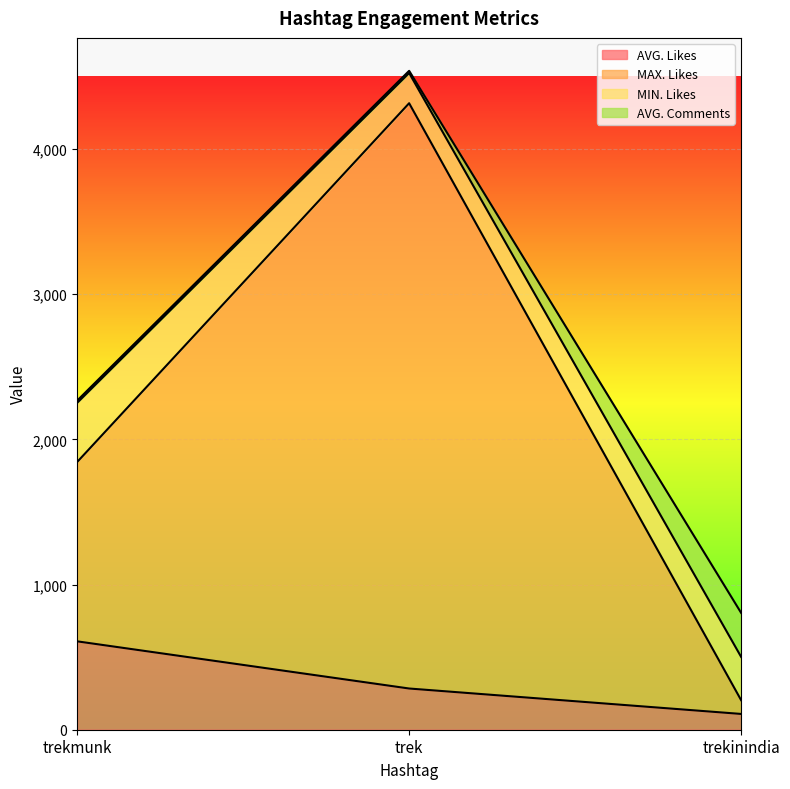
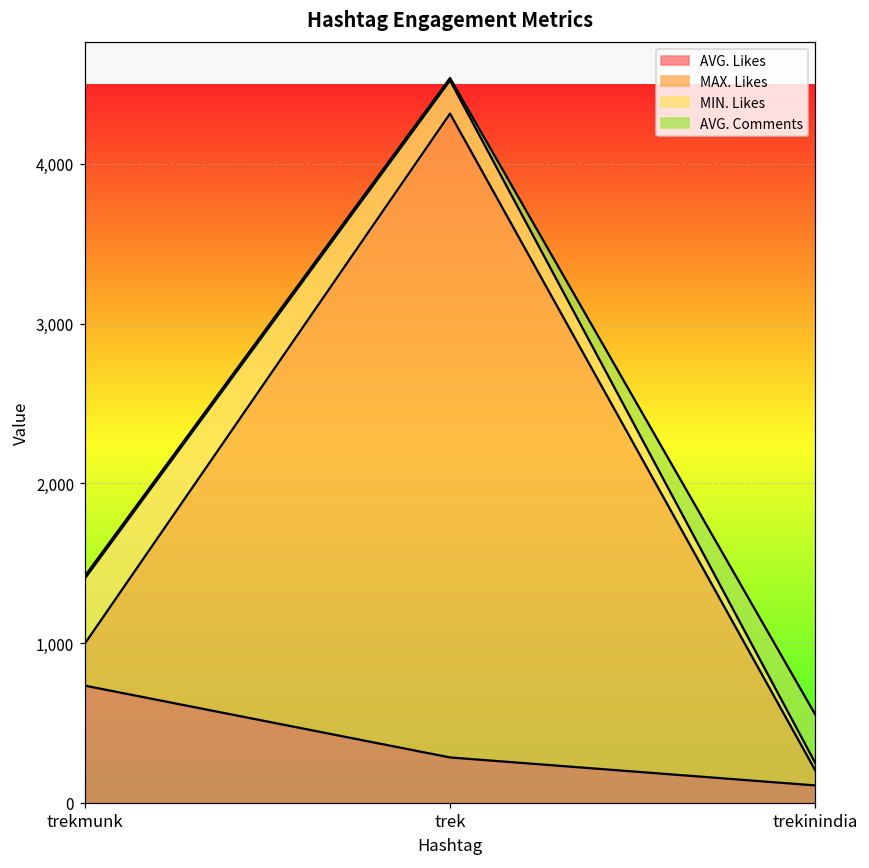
AVG. Likes, trekmunk: 610 -> 730
MAX. Likes, trekmunk: 1,240 -> 260
MIN. Likes, trekinindia: 300 -> 50
